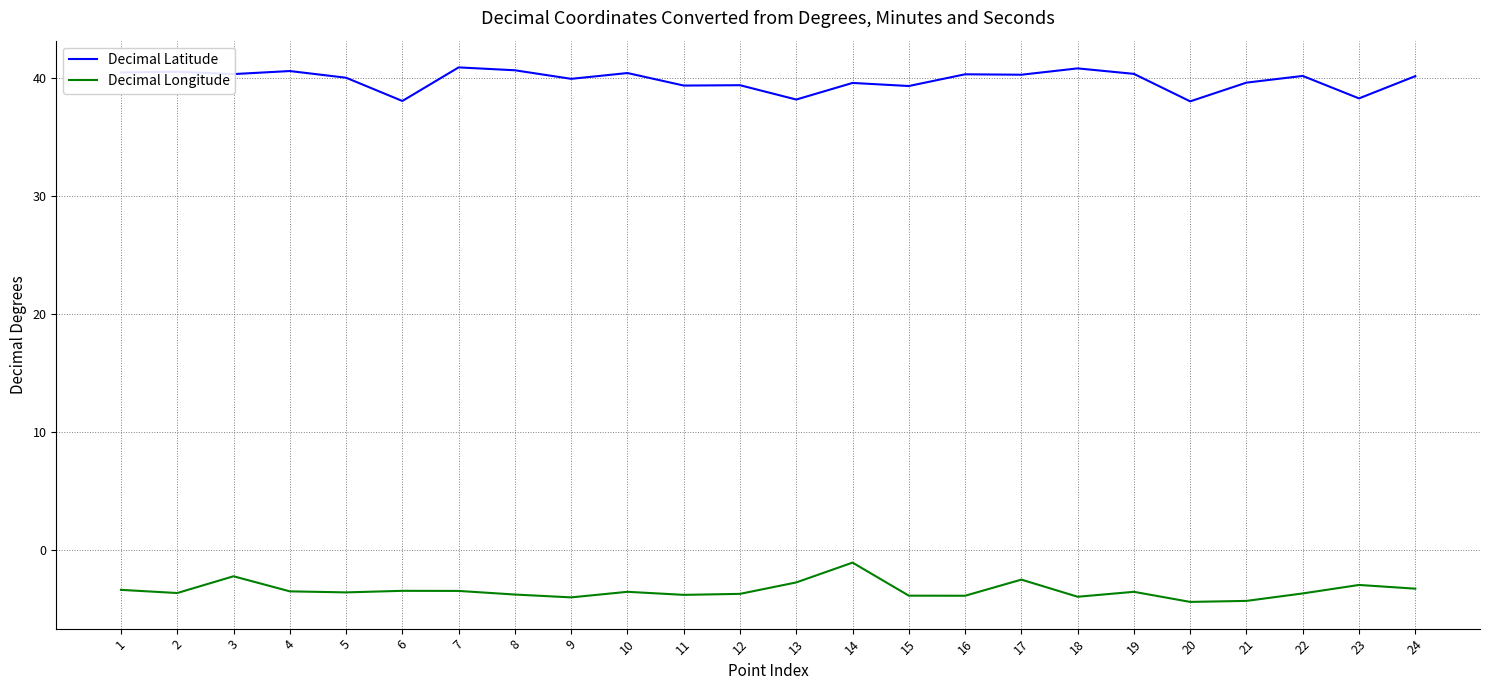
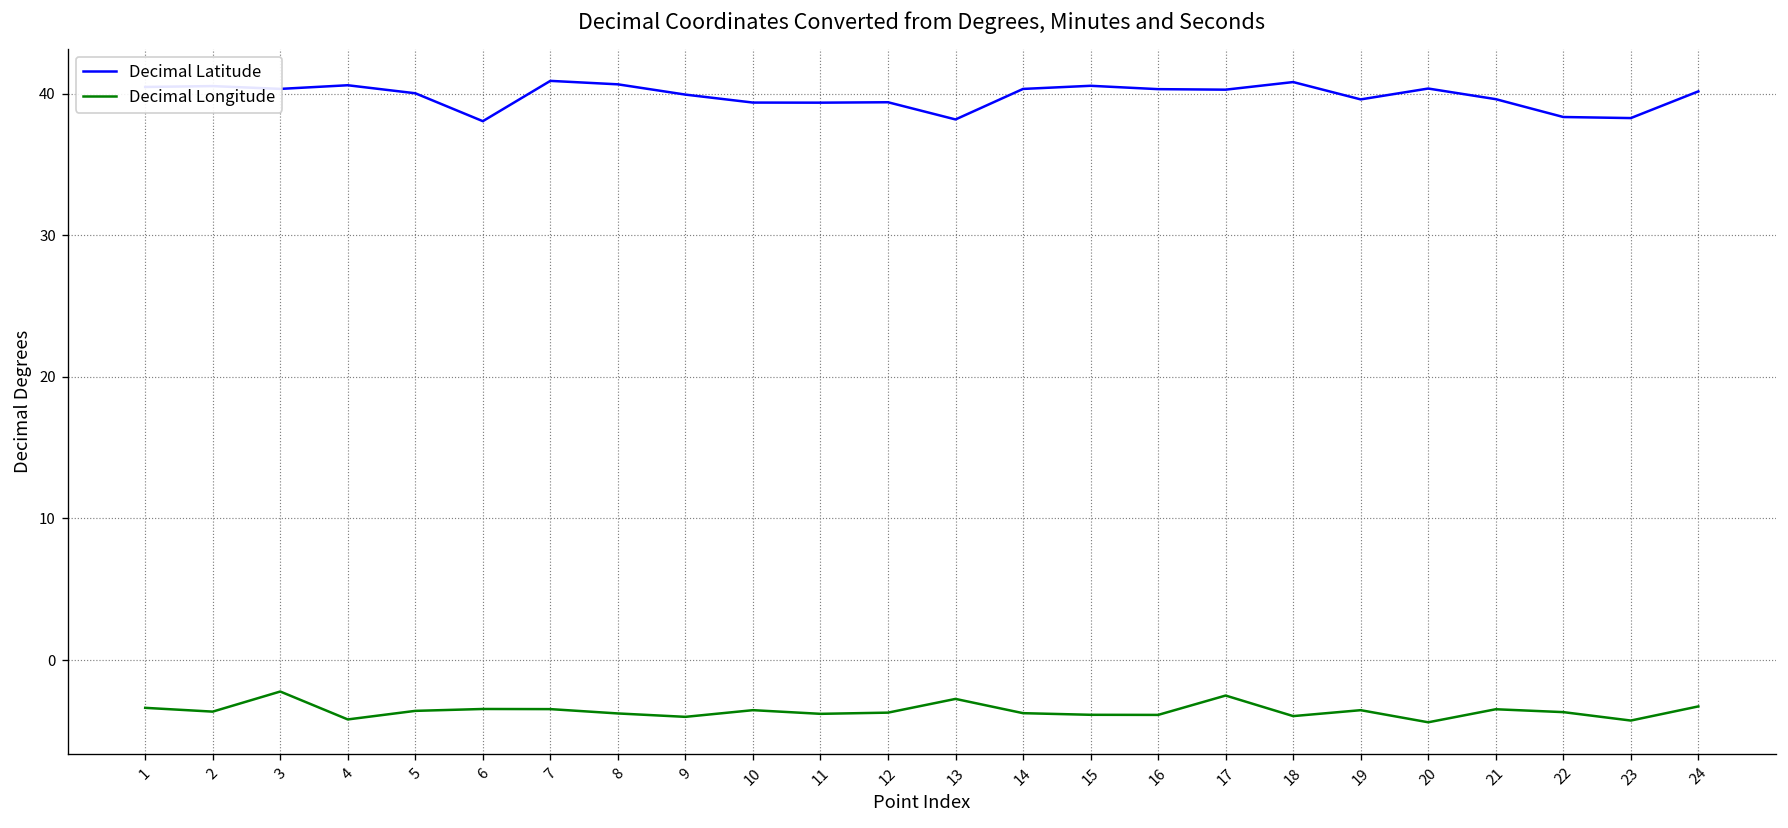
Decimal Longitude, 4: -3.5 -> -4.2
Decimal Latitude, 10: 40.4 -> 39.4
Decimal Latitude, 14: 39.6 -> 40.3
Decimal Longitude, 14: -1.1 -> -3.8
Decimal Latitude, 15: 39.3 -> 40.6
Decimal Latitude, 19: 40.4 -> 39.6
Decimal Latitude, 20: 38.0 -> 40.4
Decimal Longitude, 21: -4.3 -> -3.5
Decimal Latitude, 22: 40.2 -> 38.4
Decimal Longitude, 23: -3.0 -> -4.3
